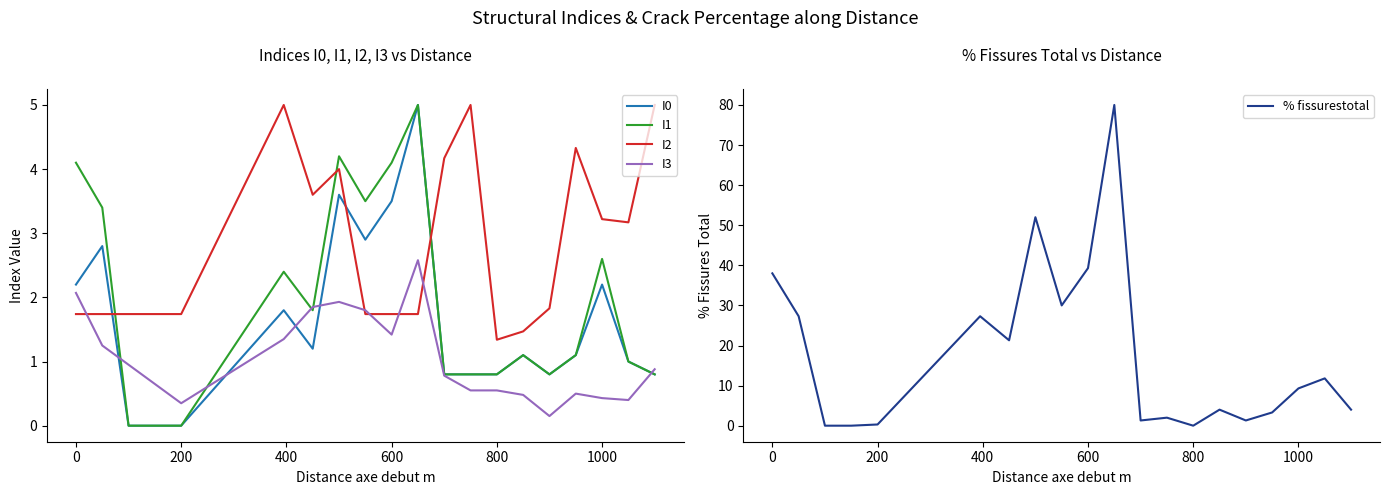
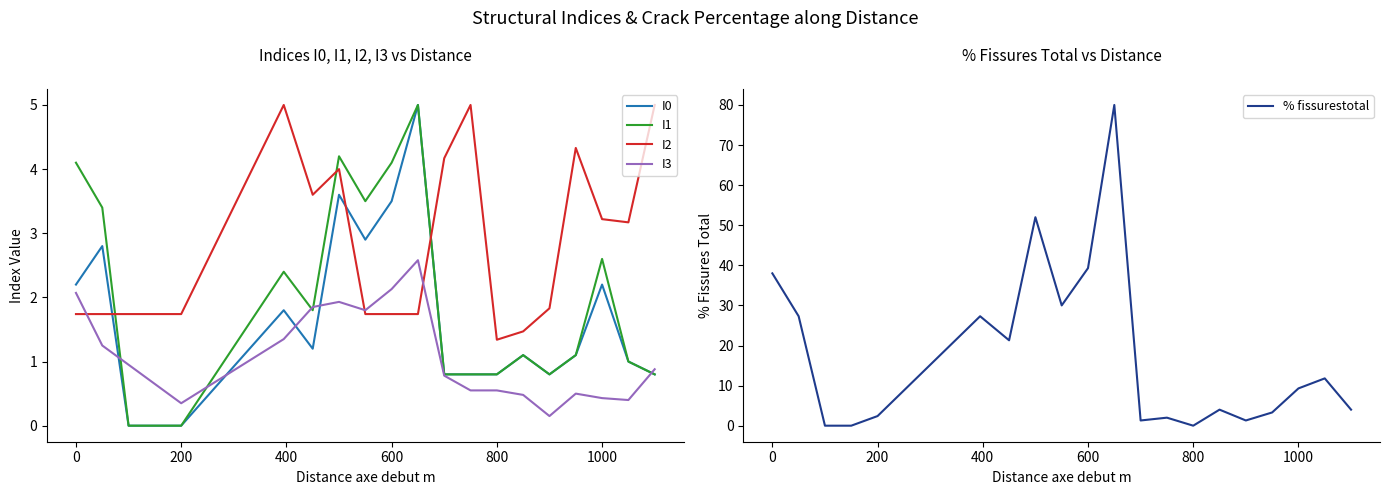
Indices I0, I1, I2, I3 vs Distance, I3, 600: 1.4 -> 2.1
% Fissures Total vs Distance, 200: 0 -> 2
